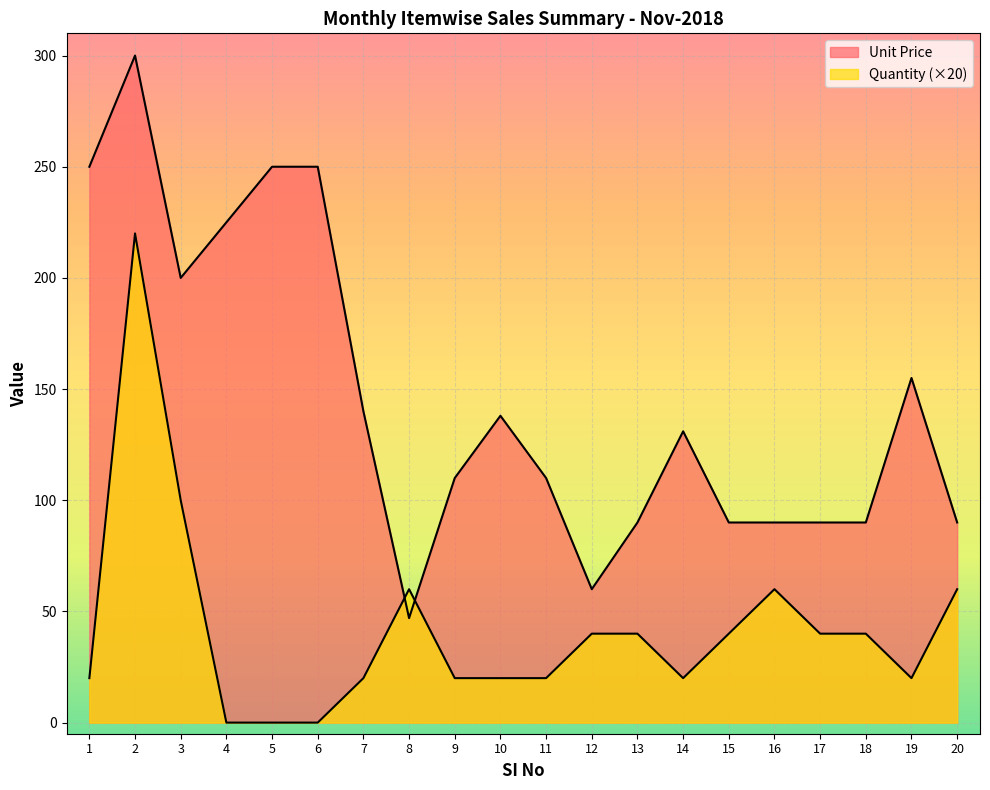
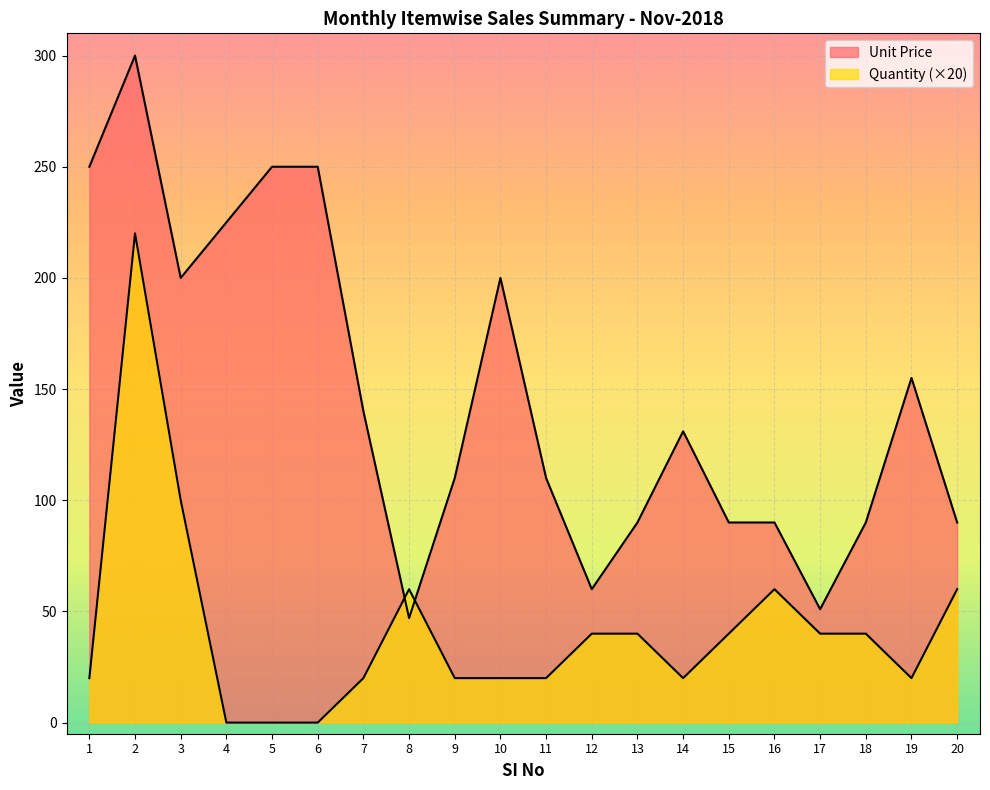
Unit Price, 10: 138 -> 200
Unit Price, 17: 90 -> 51
